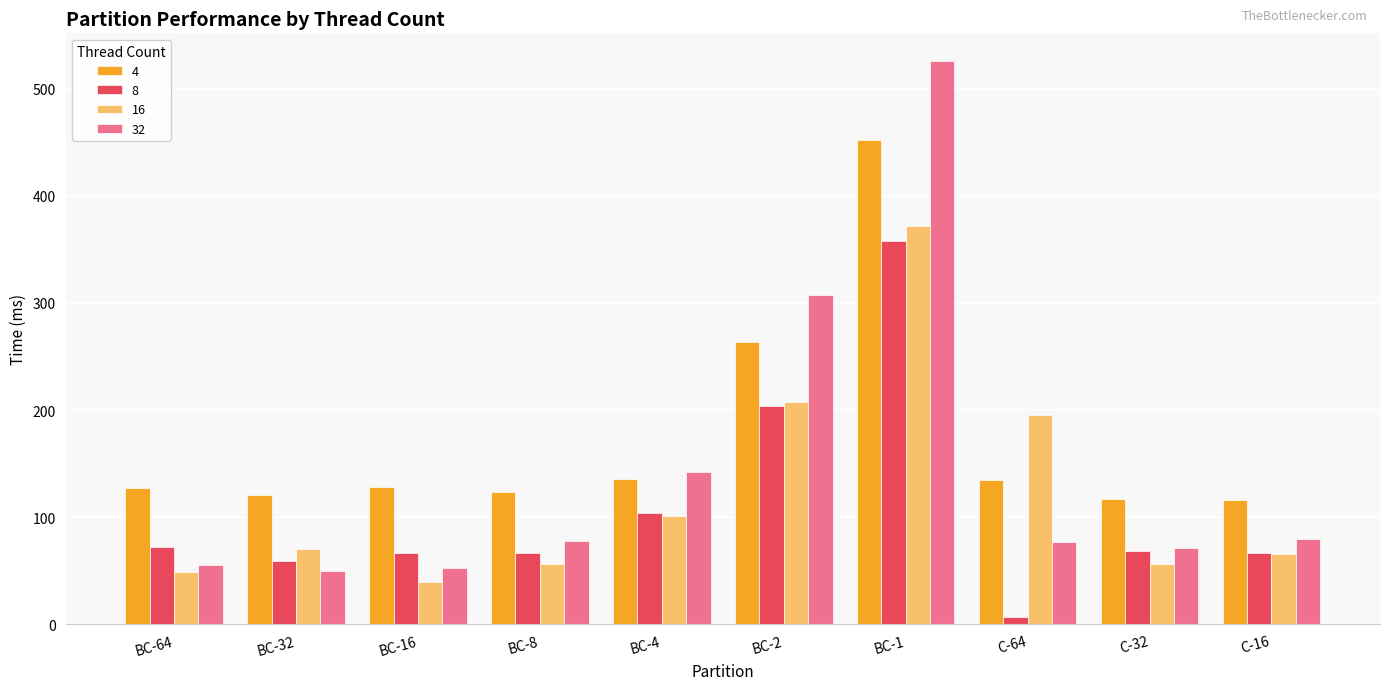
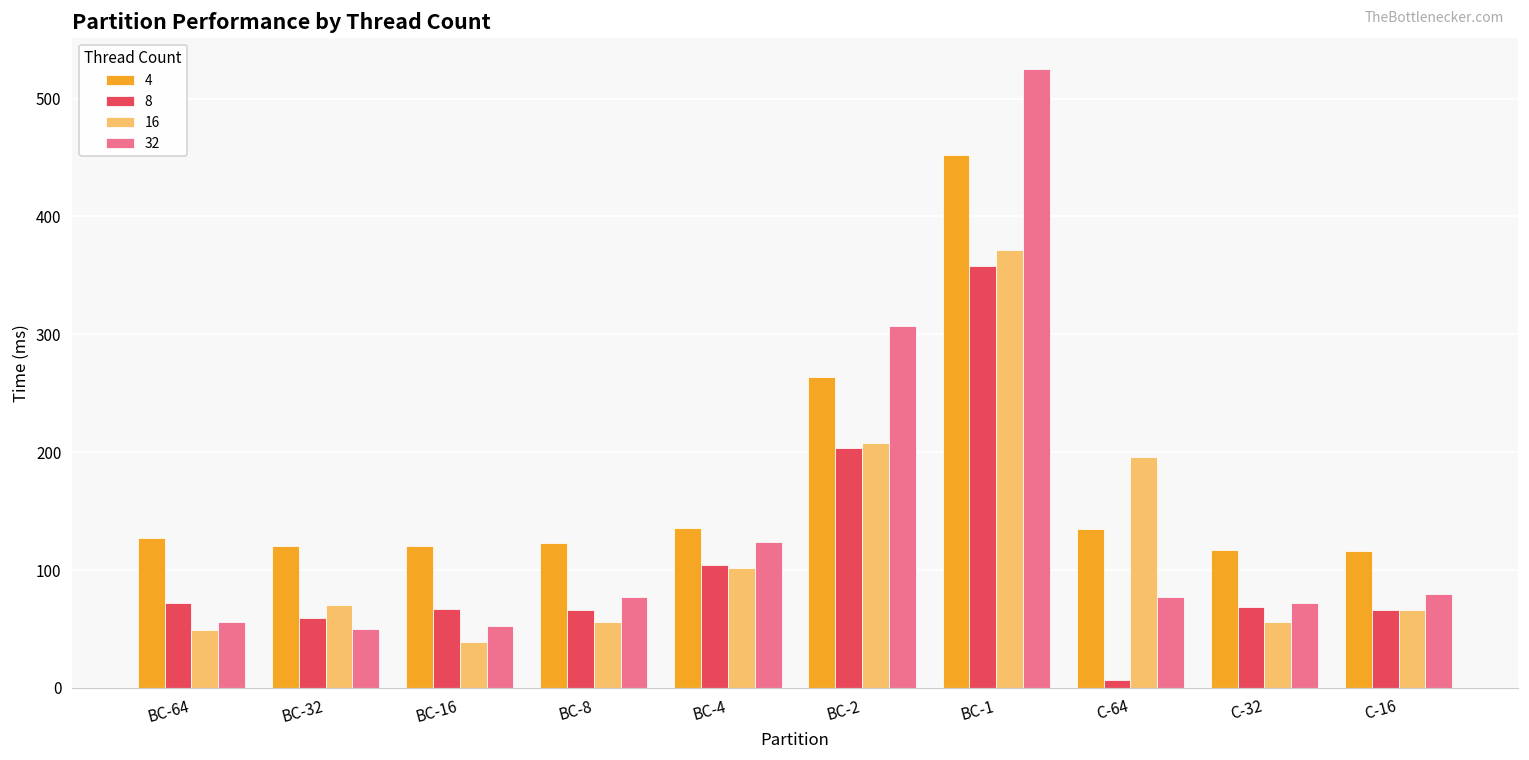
4, BC-16: 129 -> 120
32, BC-4: 142 -> 123
